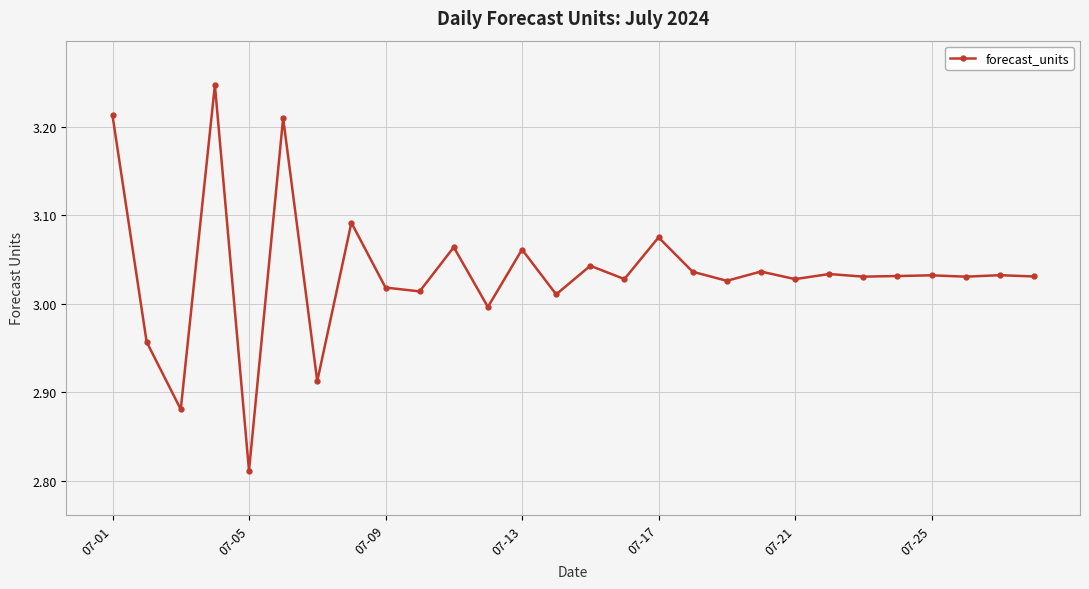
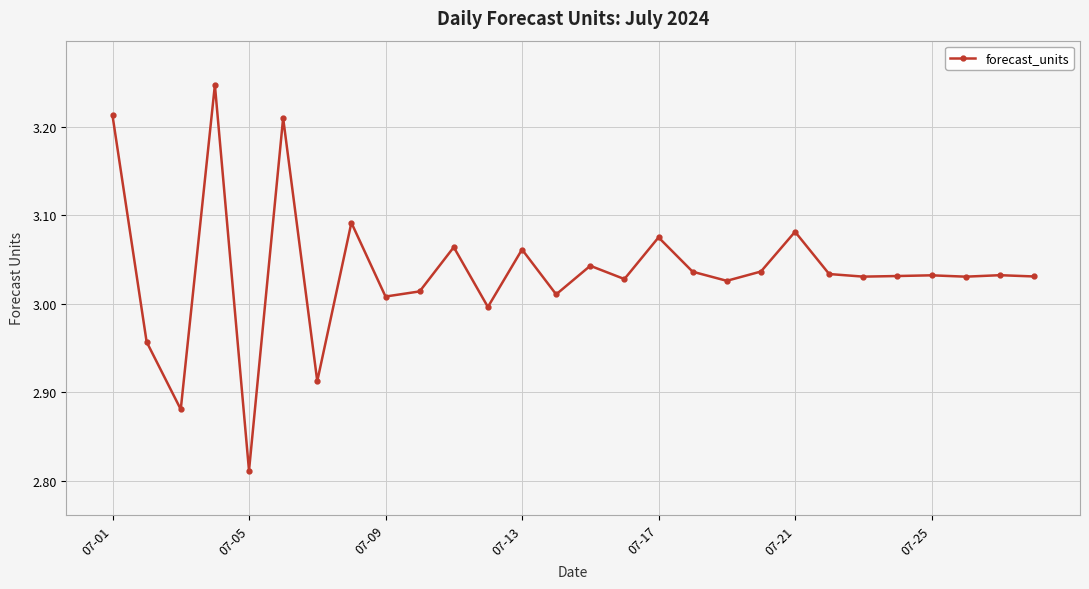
07-09: 3.02 -> 3.01
07-21: 3.03 -> 3.08
